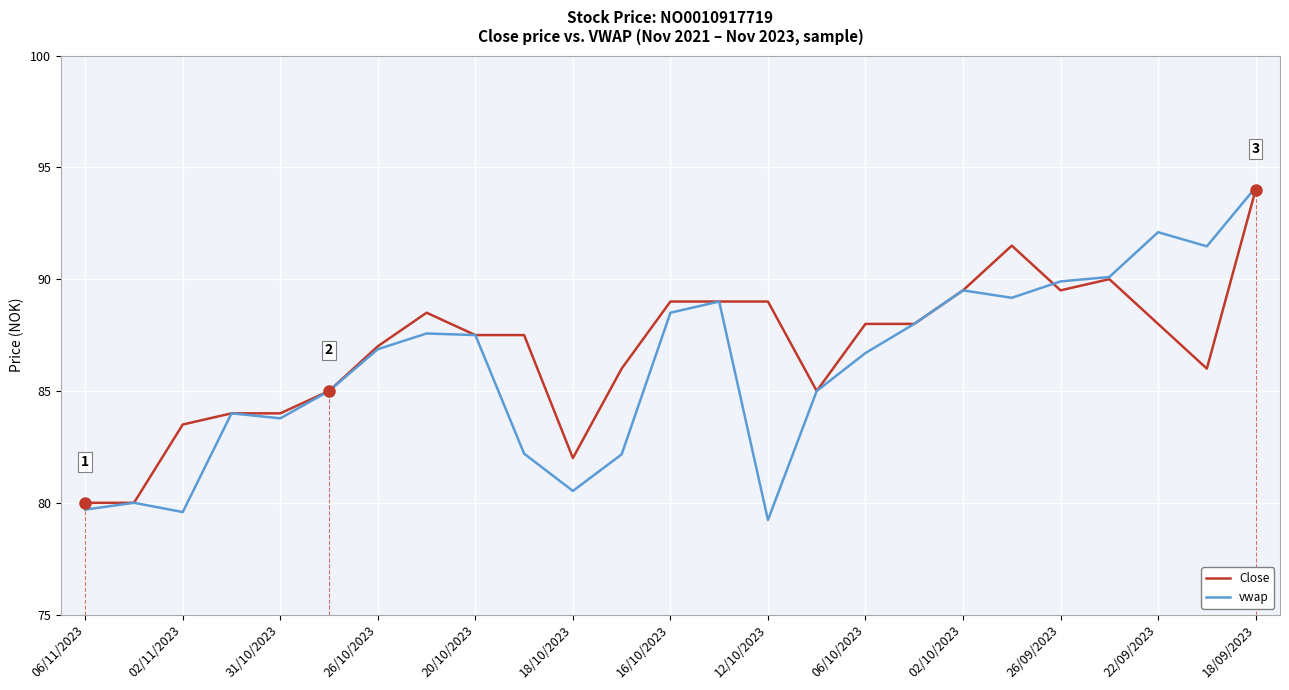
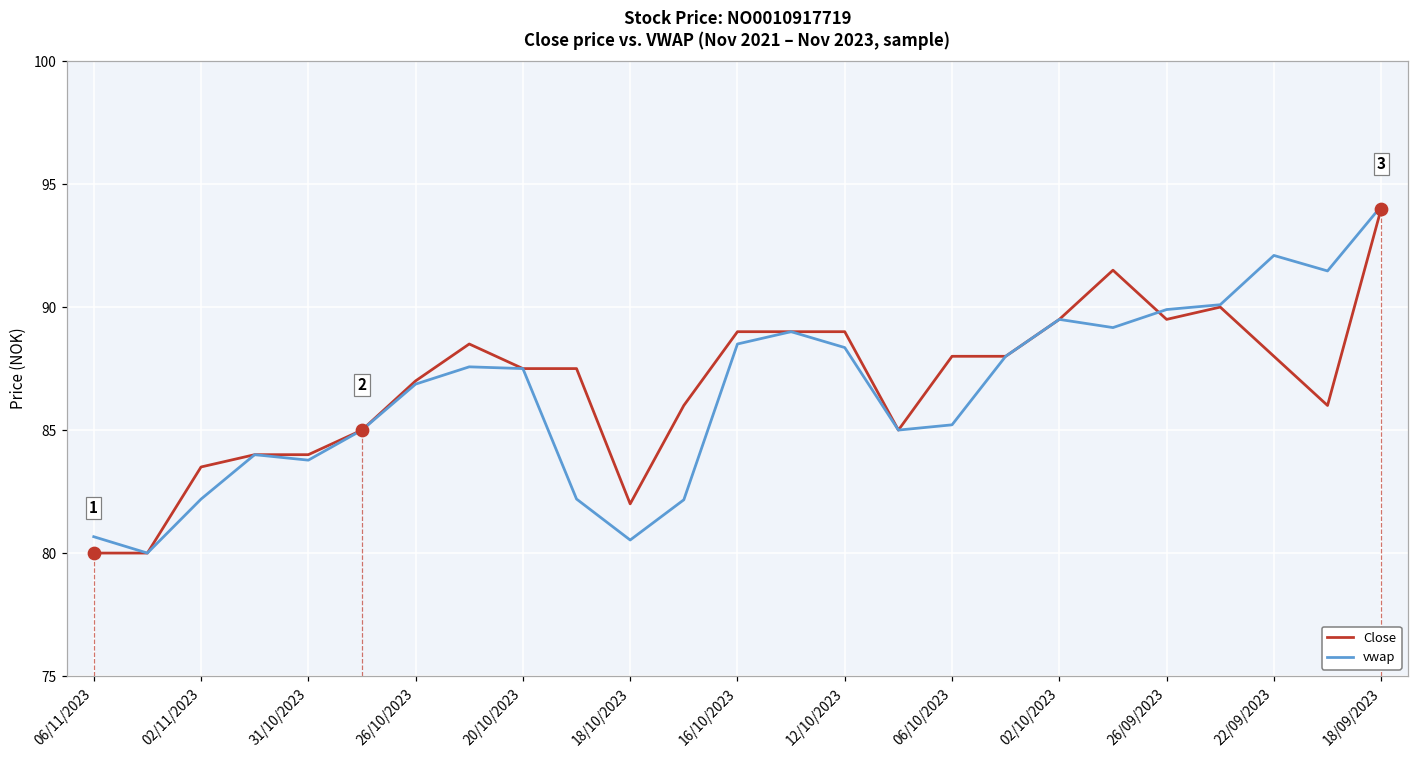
vwap, 06/11/2023: 79.7 -> 80.7
vwap, 02/11/2023: 79.6 -> 82.2
vwap, 12/10/2023: 79.2 -> 88.4
vwap, 06/10/2023: 86.7 -> 85.2
